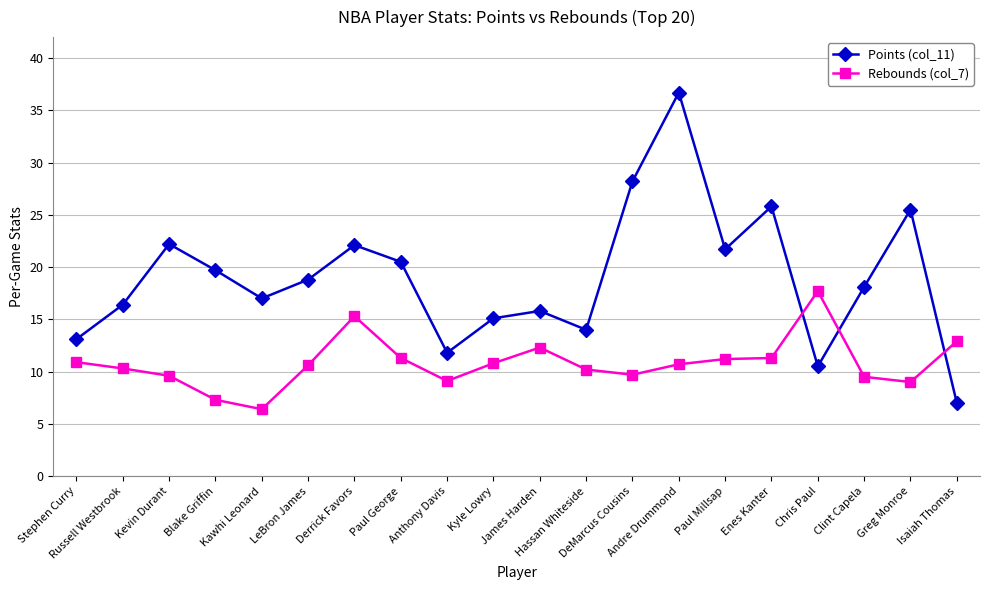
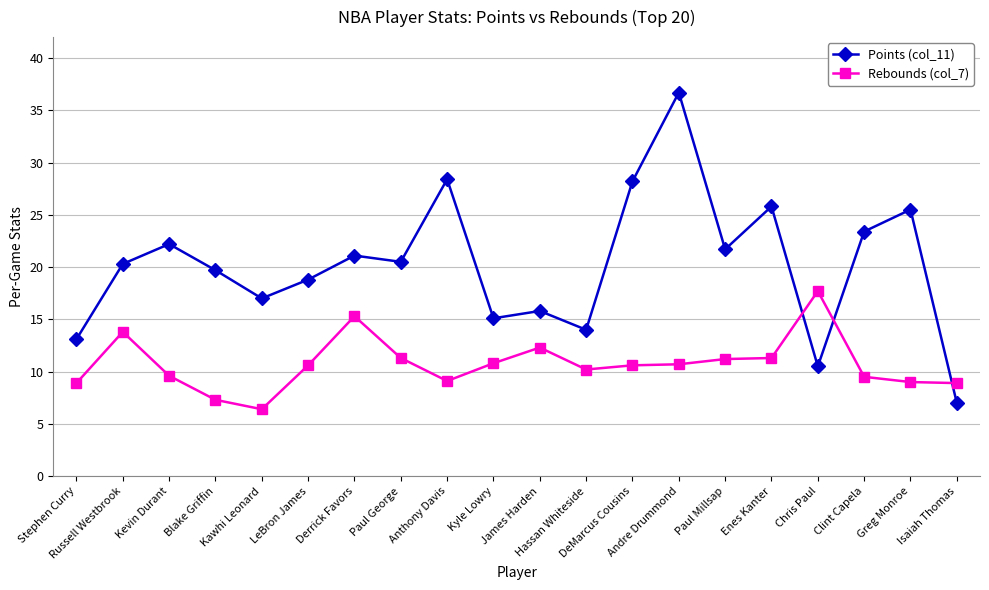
Rebounds (col_7), Stephen Curry: 10.9 -> 8.9
Points (col_11), Russell Westbrook: 16.4 -> 20.3
Rebounds (col_7), Russell Westbrook: 10.3 -> 13.8
Points (col_11), Derrick Favors: 22.1 -> 21.1
Points (col_11), Anthony Davis: 11.8 -> 28.4
Rebounds (col_7), DeMarcus Cousins: 9.7 -> 10.6
Points (col_11), Clint Capela: 18.1 -> 23.4
Rebounds (col_7), Isaiah Thomas: 12.9 -> 8.9
